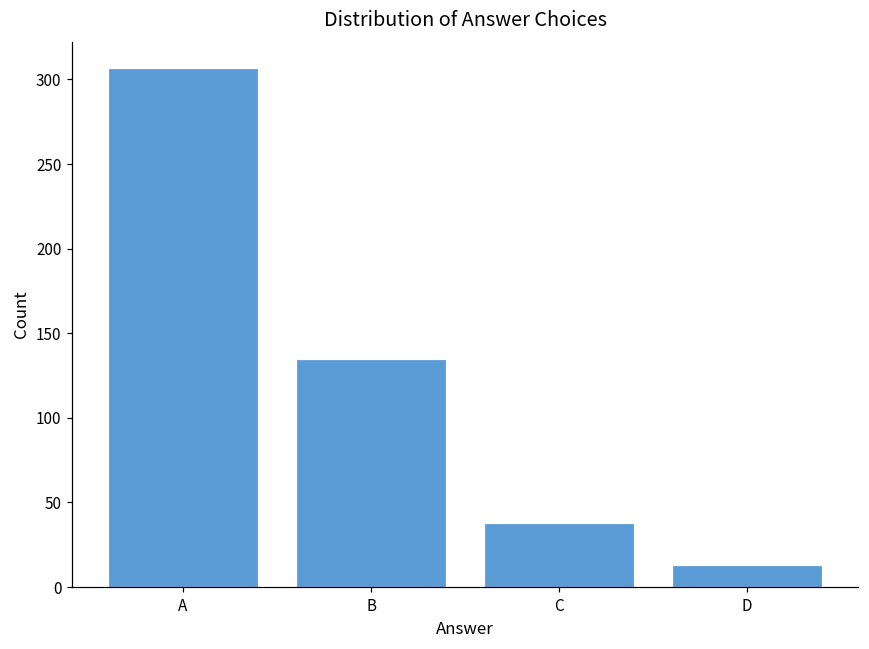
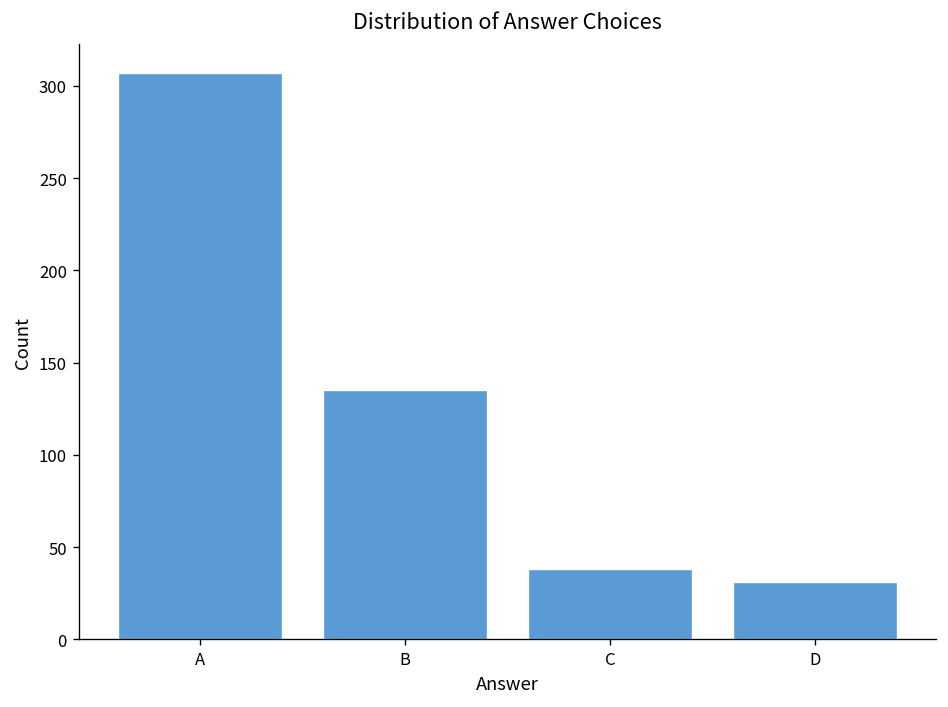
D: 13 -> 31
